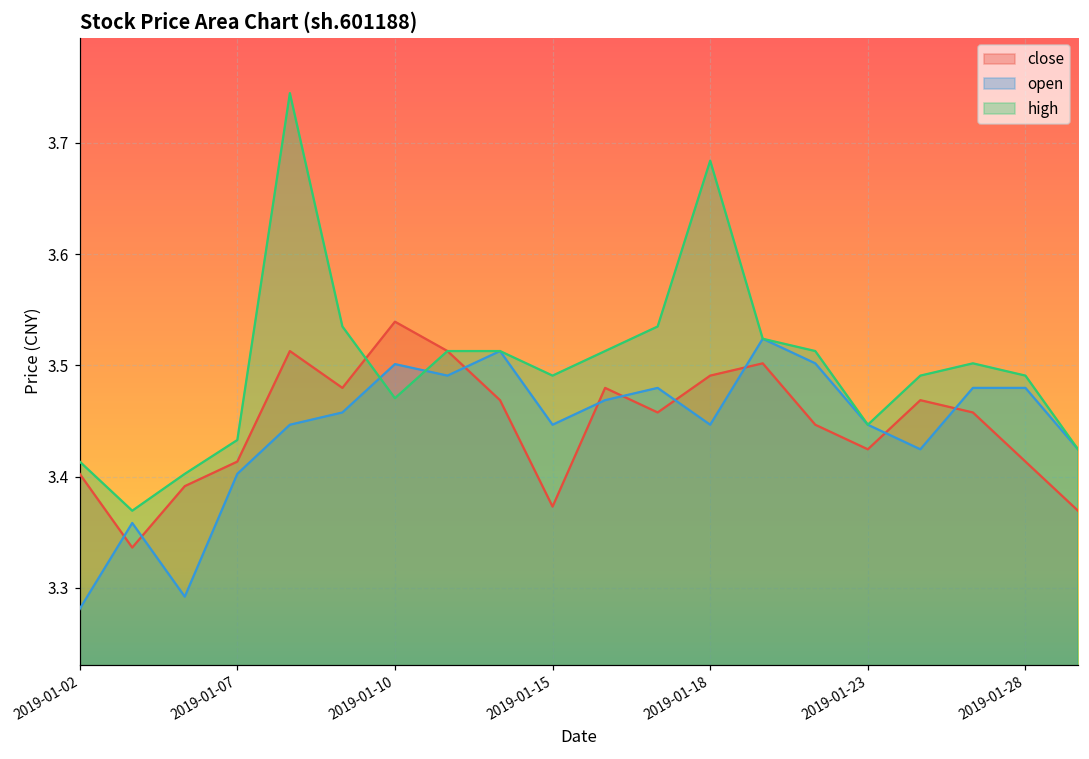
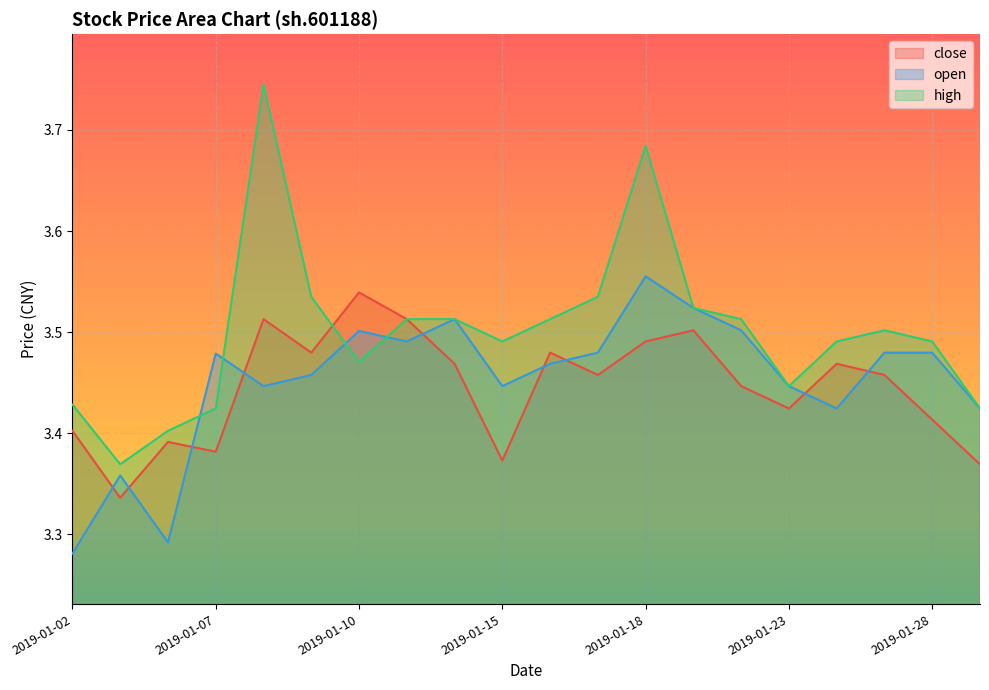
high, 2019-01-02: 3.413 -> 3.428
close, 2019-01-07: 3.413 -> 3.382
open, 2019-01-07: 3.402 -> 3.479
high, 2019-01-07: 3.433 -> 3.424
open, 2019-01-18: 3.447 -> 3.555
